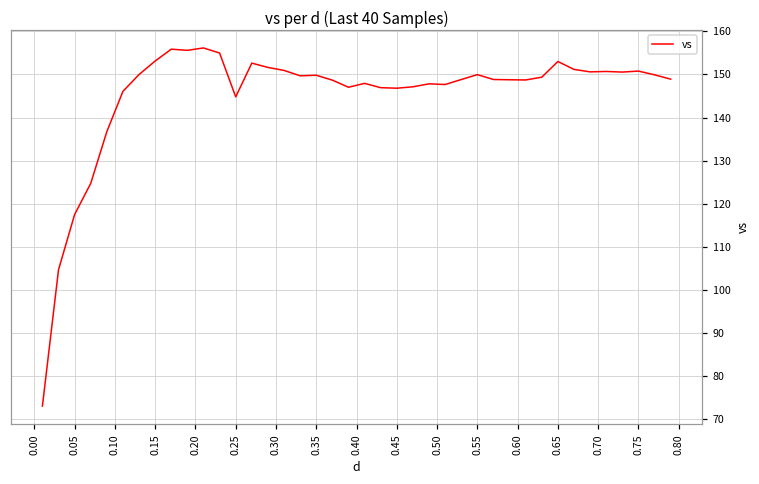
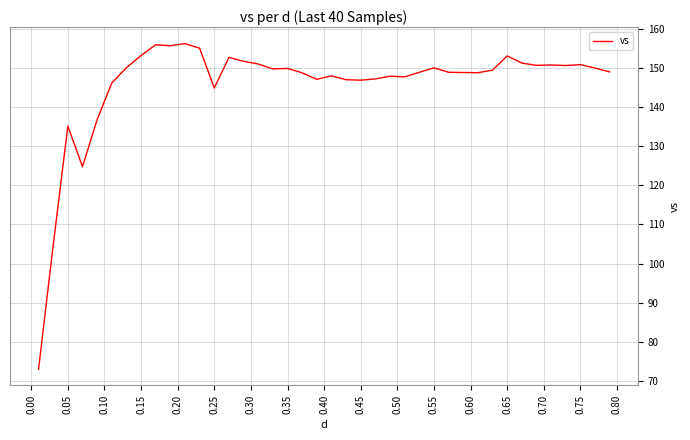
0.05: 118 -> 135
